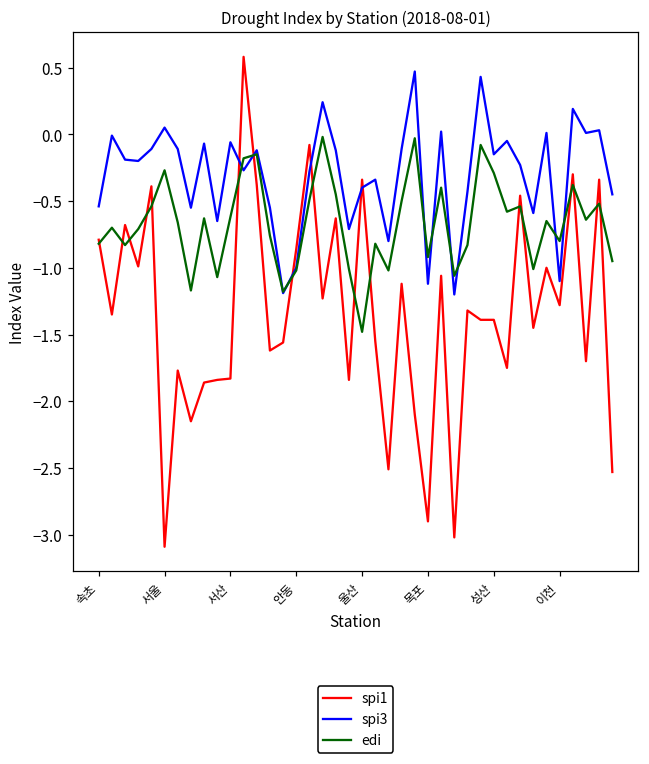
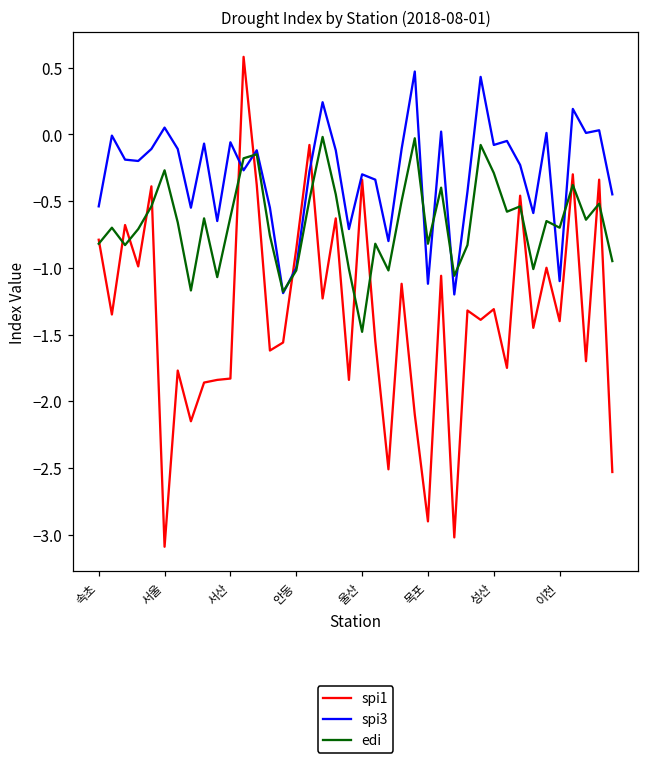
spi3, 울산: -0.4 -> -0.3
edi, 목포: -0.92 -> -0.82
spi1, 성산: -1.39 -> -1.31
spi3, 성산: -0.15 -> -0.08
spi1, 이천: -1.28 -> -1.40
edi, 이천: -0.8 -> -0.7
